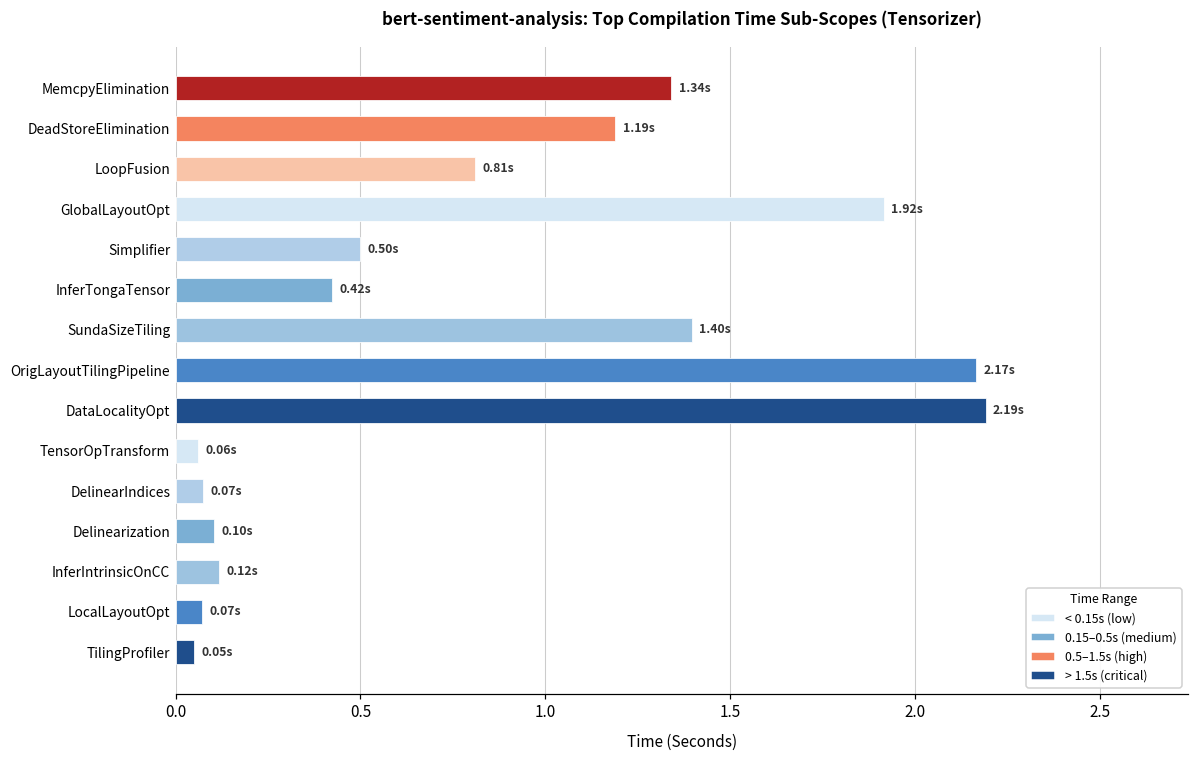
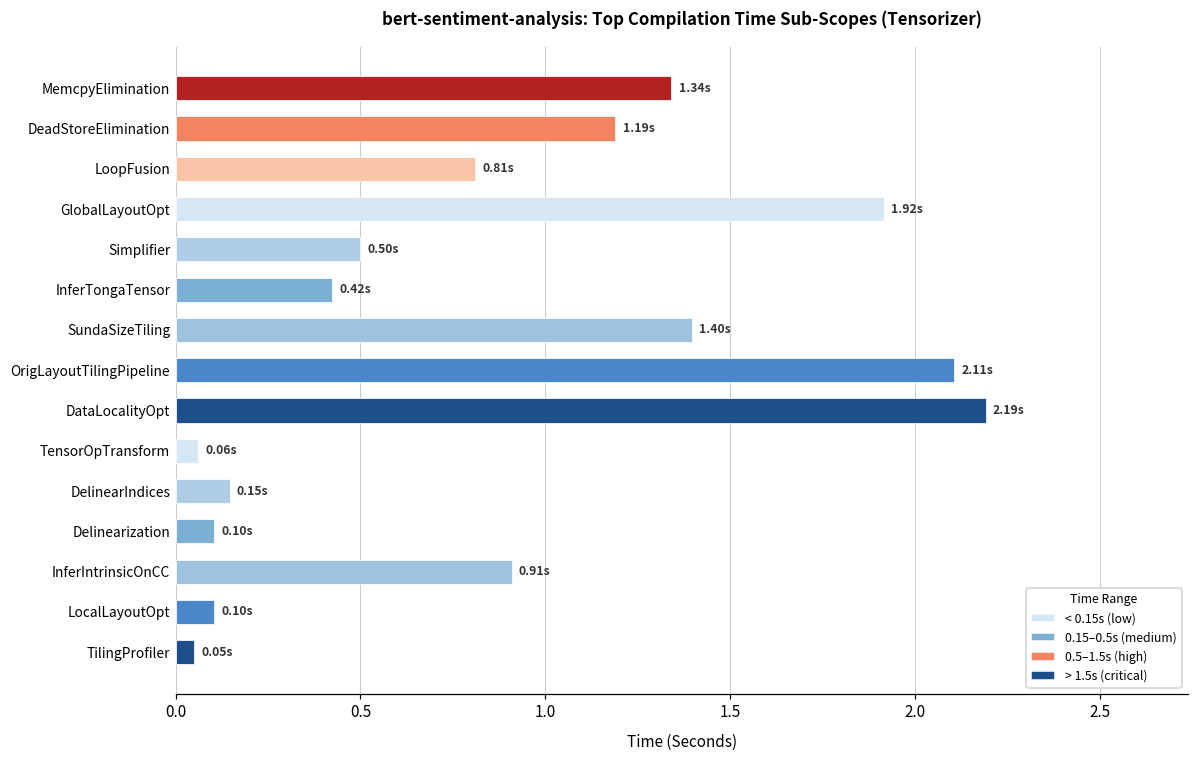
OrigLayoutTilingPipeline: 2.17s -> 2.11s
DelinearIndices: 0.07s -> 0.15s
InferIntrinsicOnCC: 0.12s -> 0.91s
LocalLayoutOpt: 0.07s -> 0.10s
